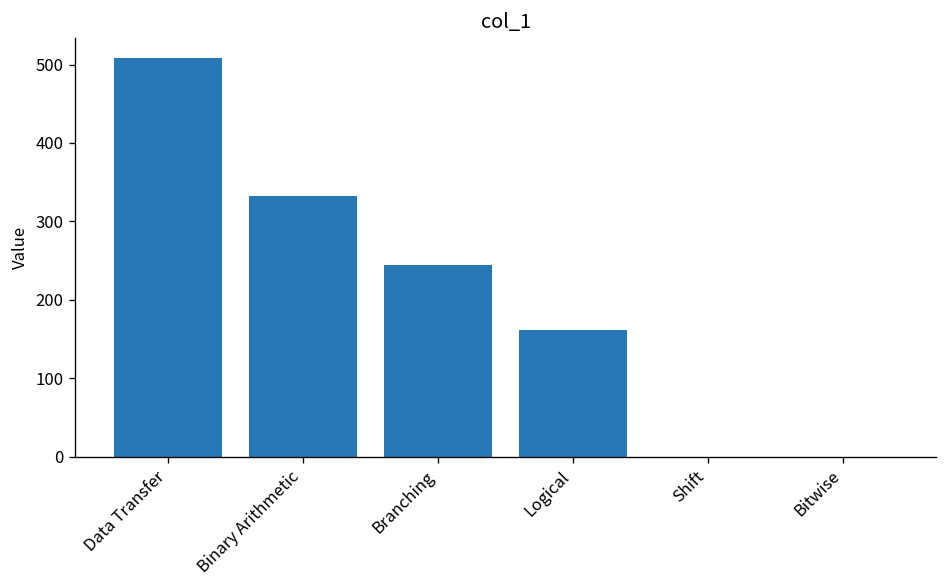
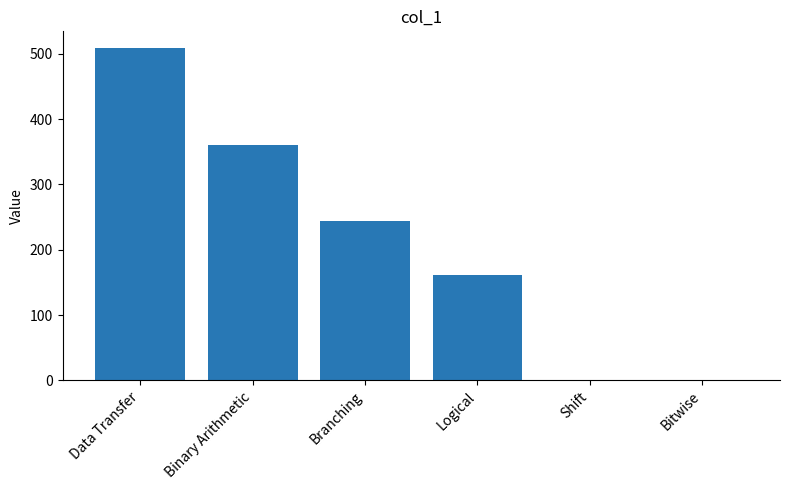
Binary Arithmetic: 330 -> 360
